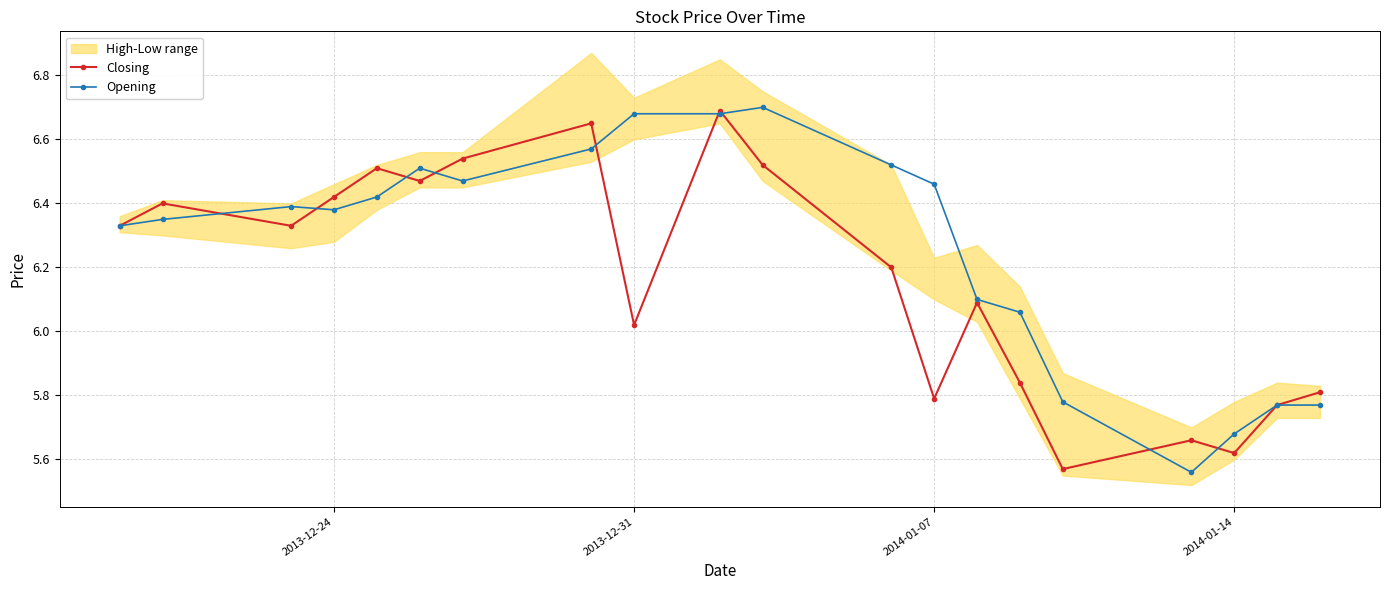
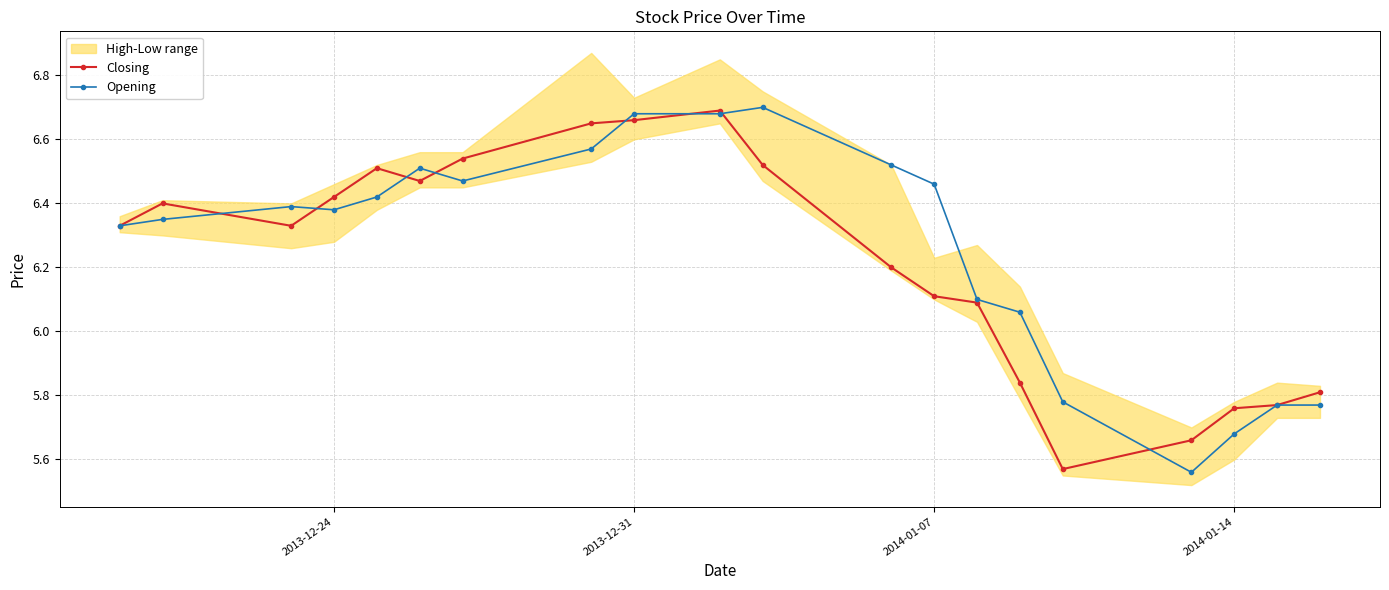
Closing, 2013-12-31: 6.02 -> 6.66
Closing, 2014-01-07: 5.79 -> 6.11
Closing, 2014-01-14: 5.62 -> 5.76
